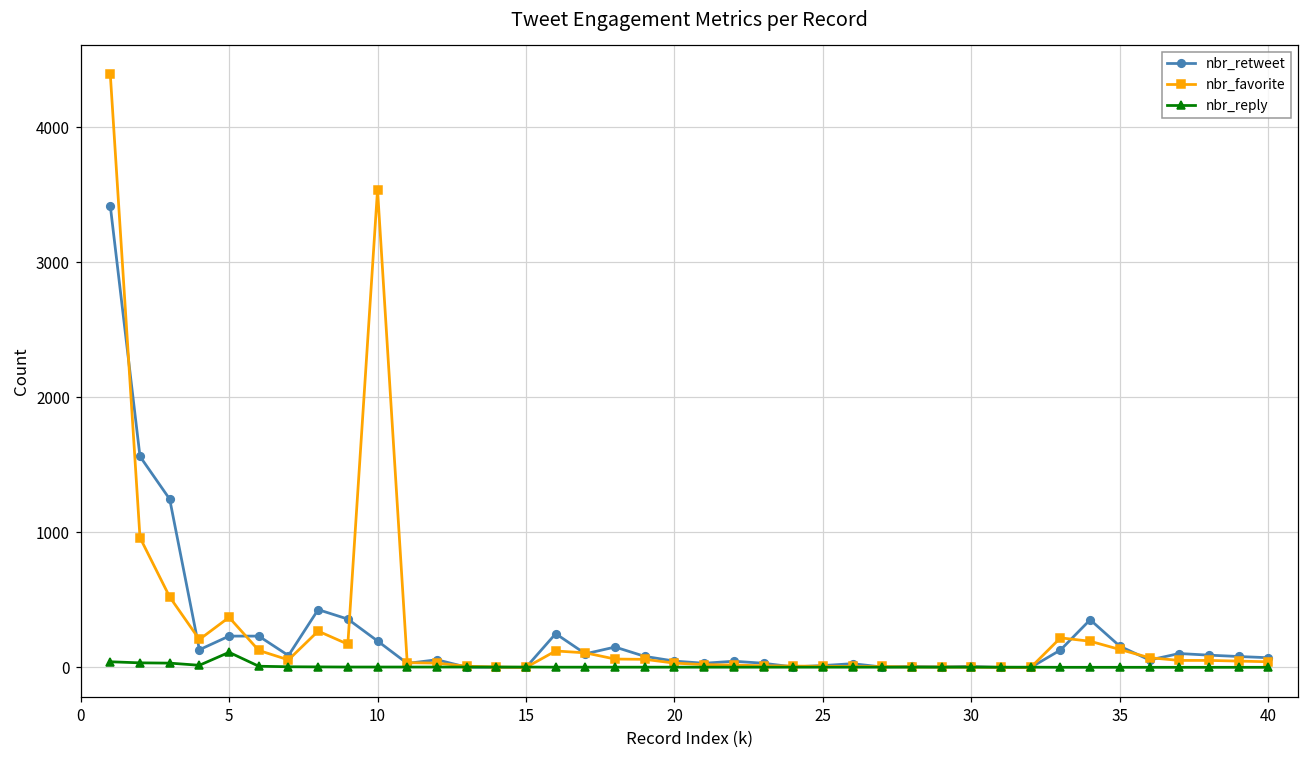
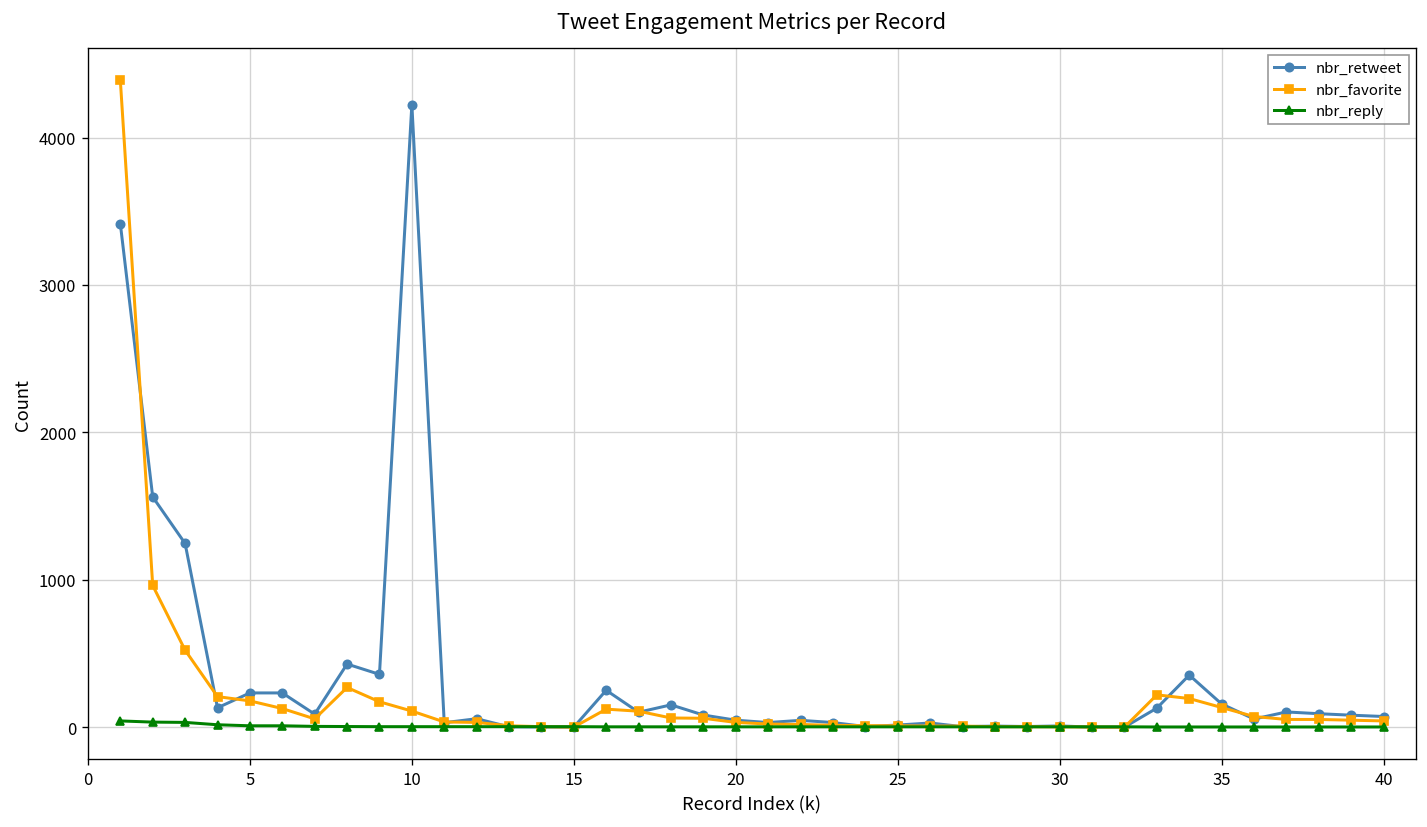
nbr_favorite, 5: 370 -> 180
nbr_reply, 5: 110 -> 10
nbr_retweet, 10: 200 -> 4220
nbr_favorite, 10: 3540 -> 110
